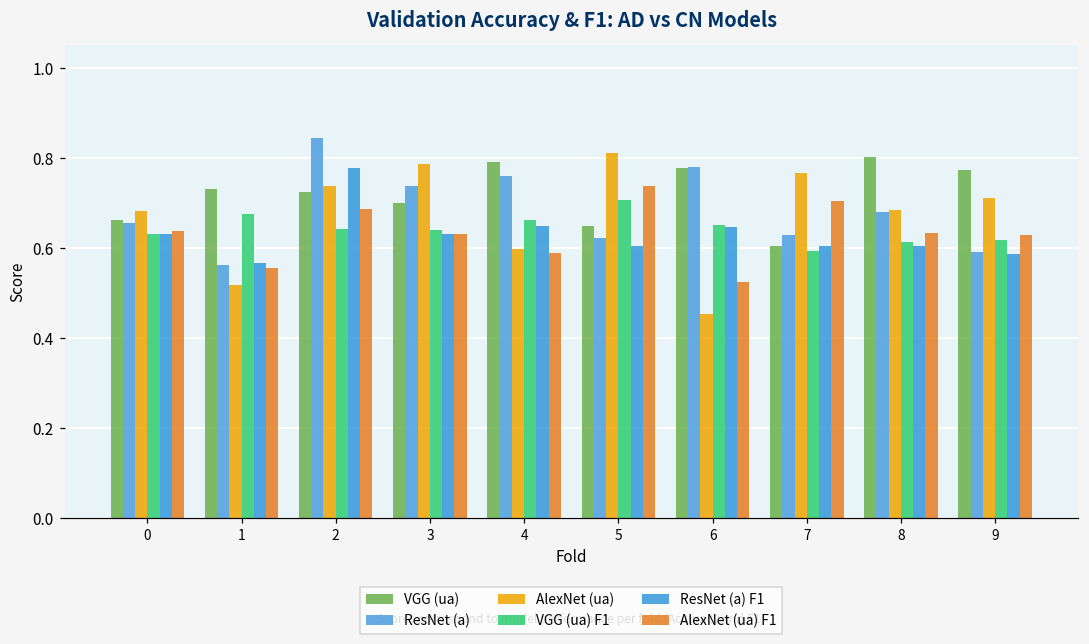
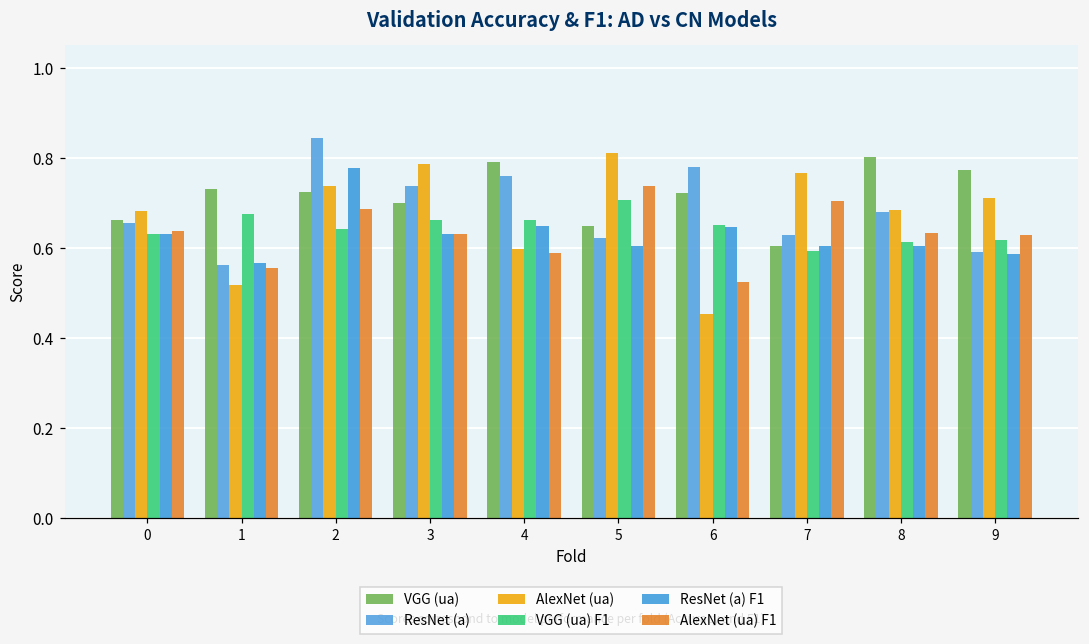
VGG (ua) F1, 3: 0.64 -> 0.66
VGG (ua), 6: 0.78 -> 0.72
